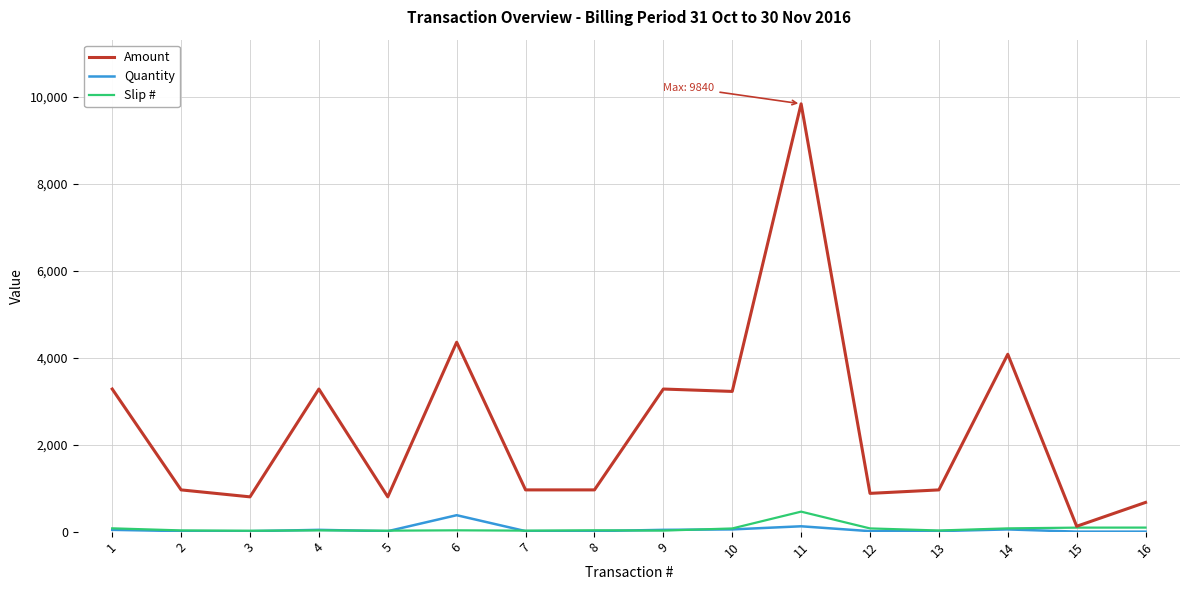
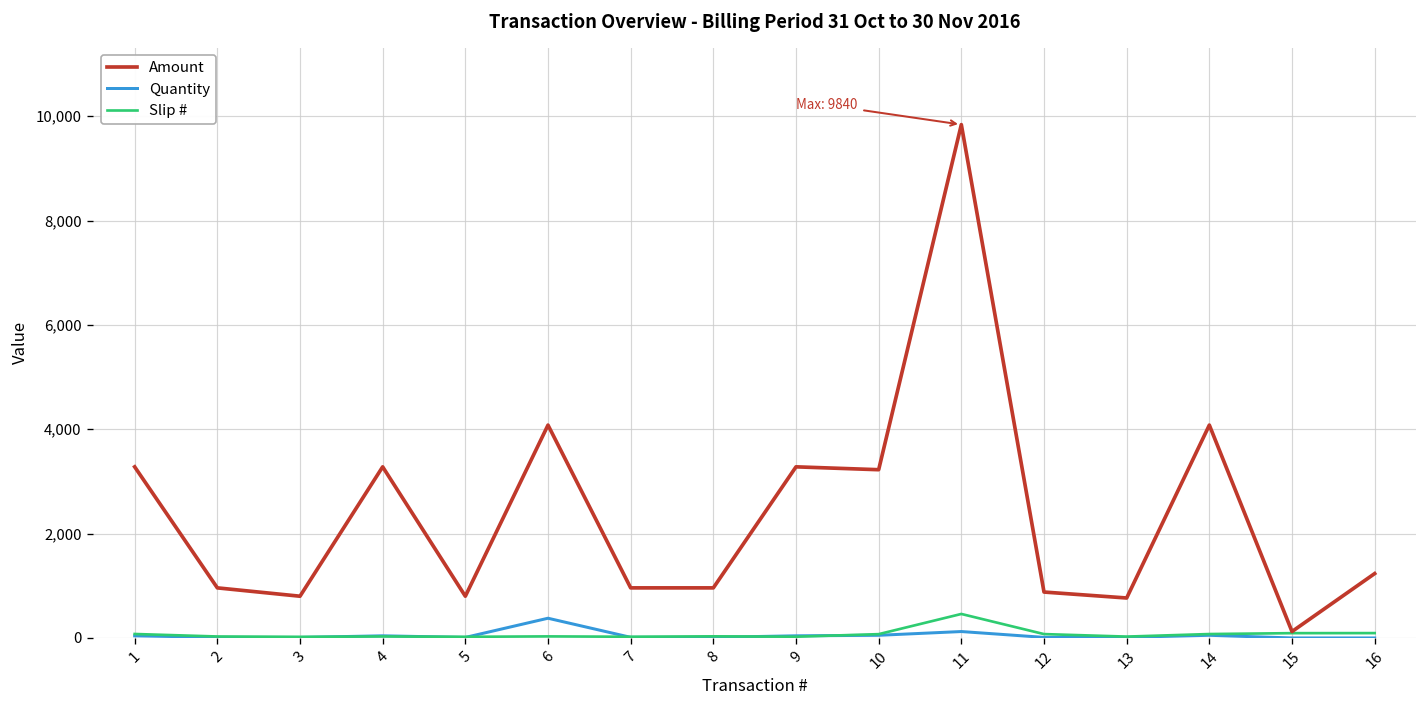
Amount, 6: 4,400 -> 4,100
Amount, 13: 1,000 -> 800
Amount, 16: 700 -> 1,200
